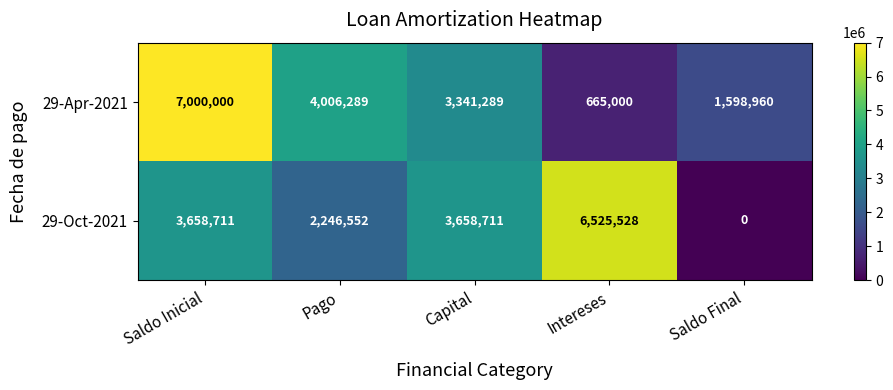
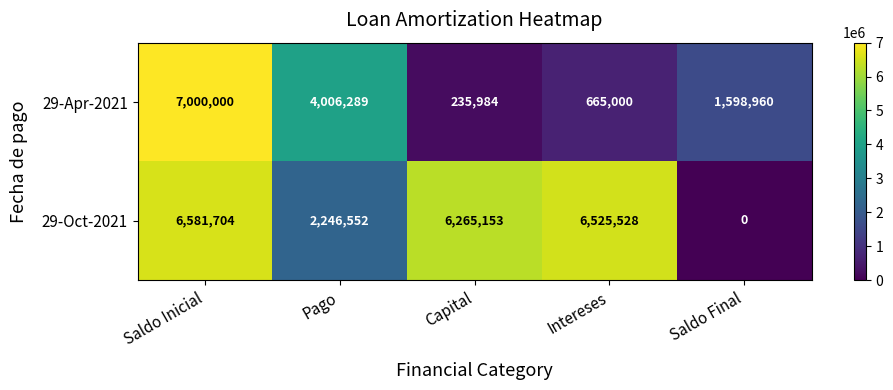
29-Apr-2021, Capital: 3,341,289 -> 235,984
29-Oct-2021, Saldo Inicial: 3,658,711 -> 6,581,704
29-Oct-2021, Capital: 3,658,711 -> 6,265,153
